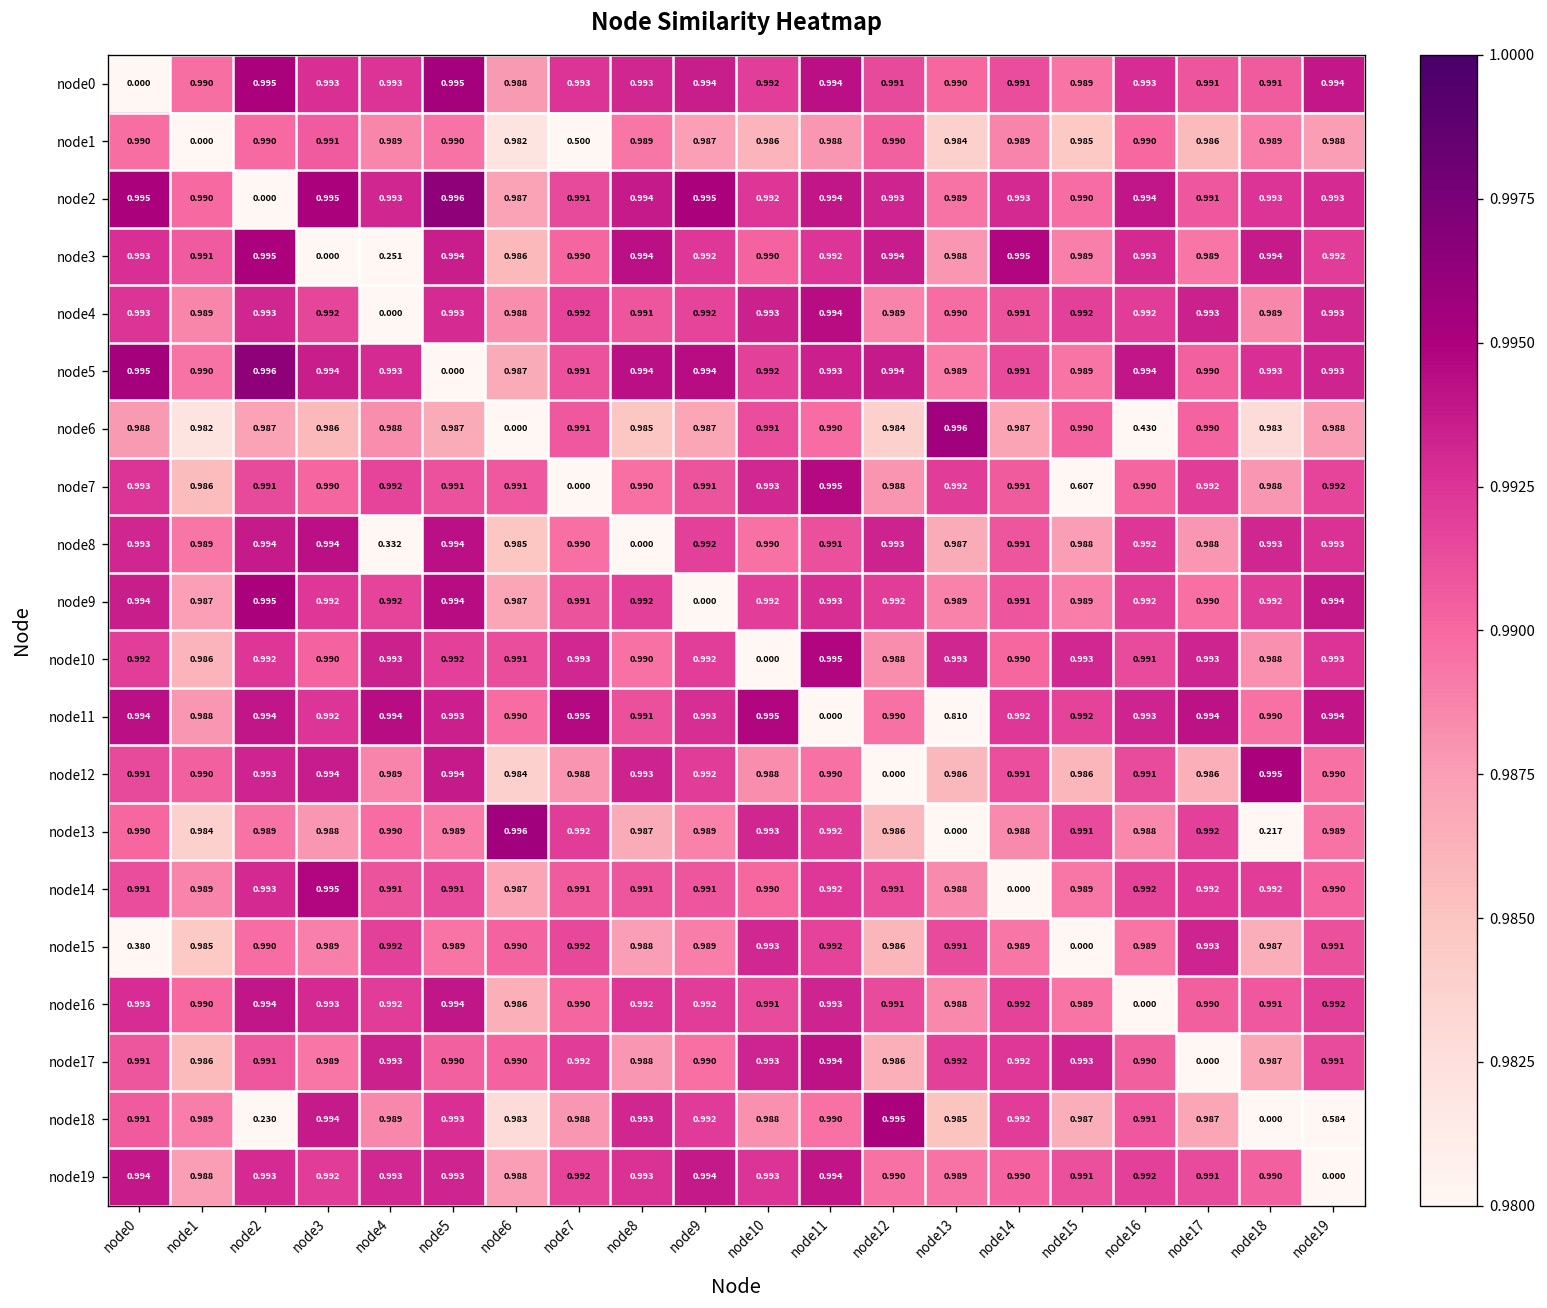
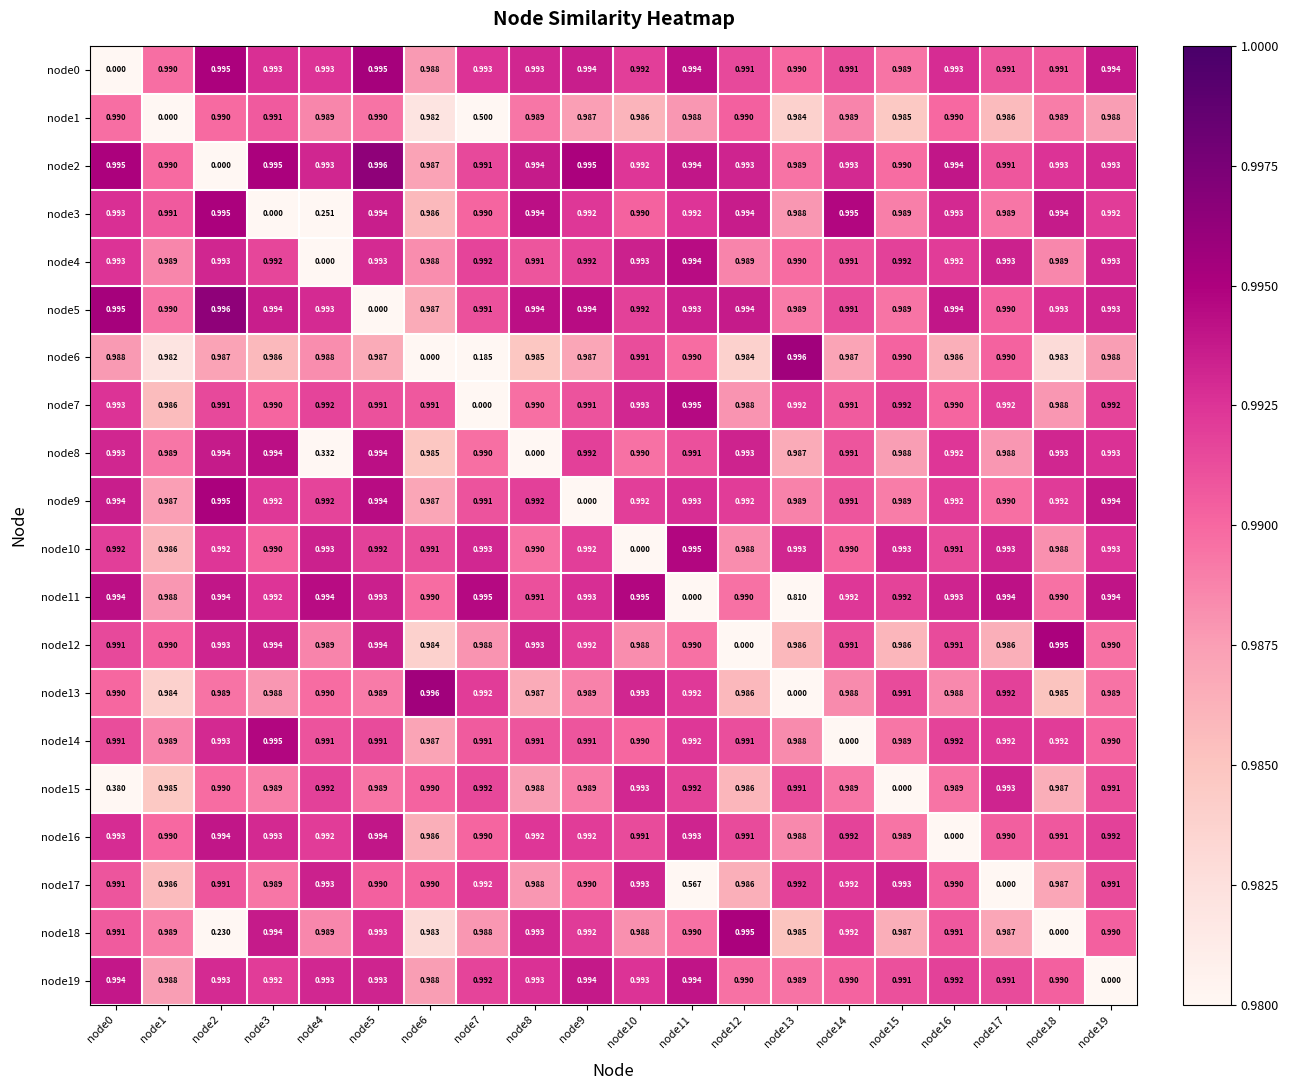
node6, node7: 0.991 -> 0.185
node6, node16: 0.430 -> 0.986
node7, node15: 0.607 -> 0.992
node13, node18: 0.217 -> 0.985
node17, node11: 0.994 -> 0.567
node18, node19: 0.584 -> 0.990
